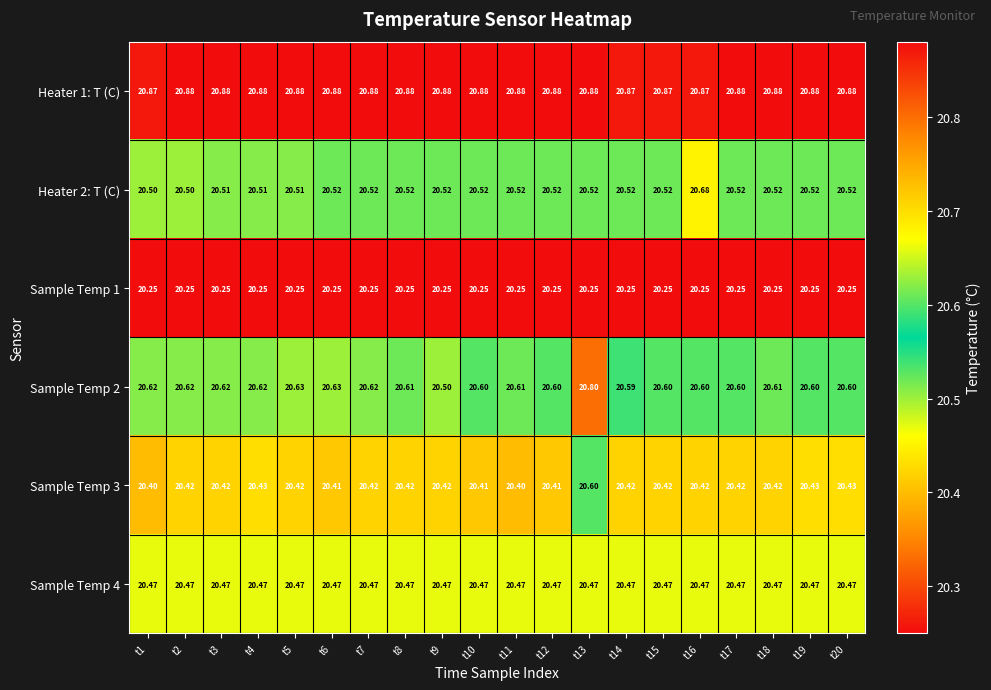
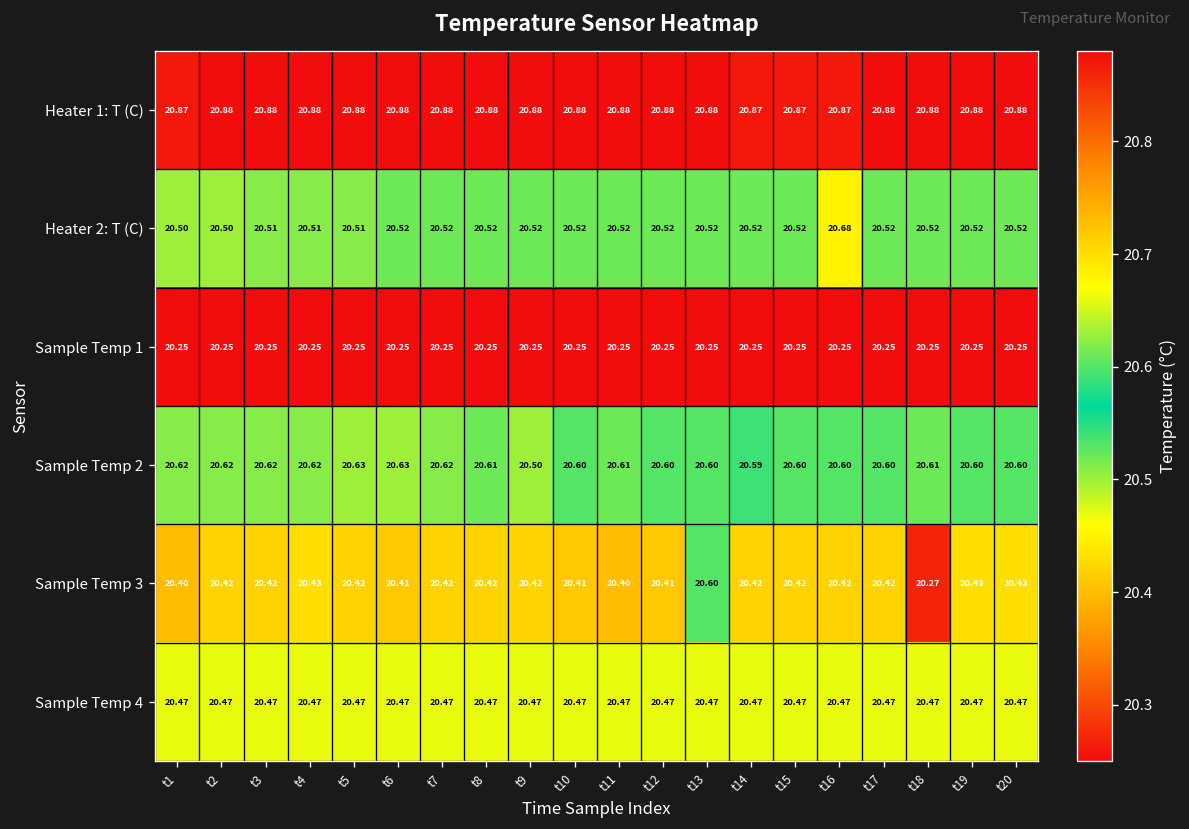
Sample Temp 2, t13: 20.80 -> 20.60
Sample Temp 3, t18: 20.42 -> 20.27
